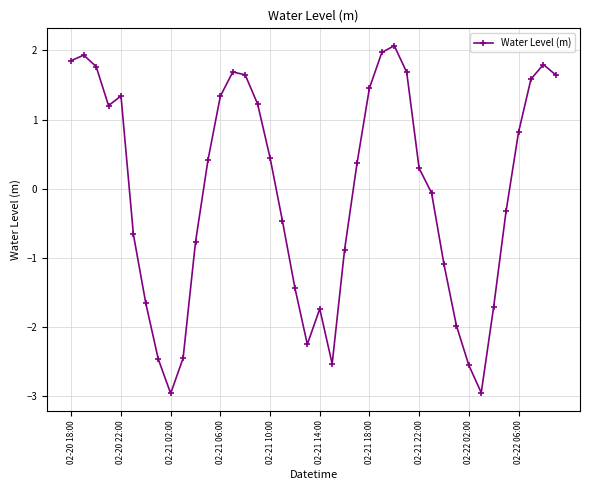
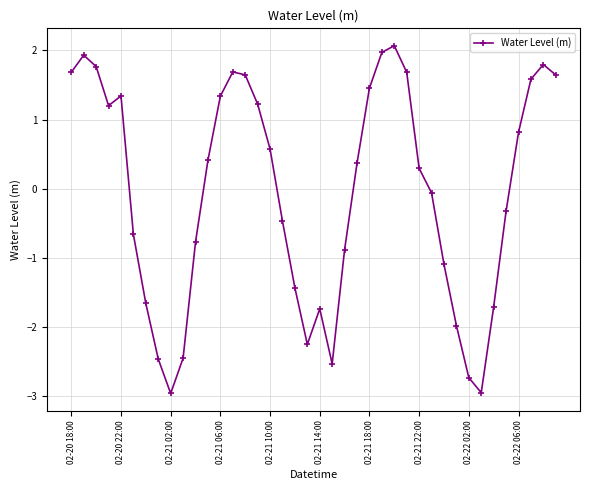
02-20 18:00: 1.9 -> 1.7
02-21 10:00: 0.4 -> 0.6
02-22 02:00: -2.5 -> -2.7
